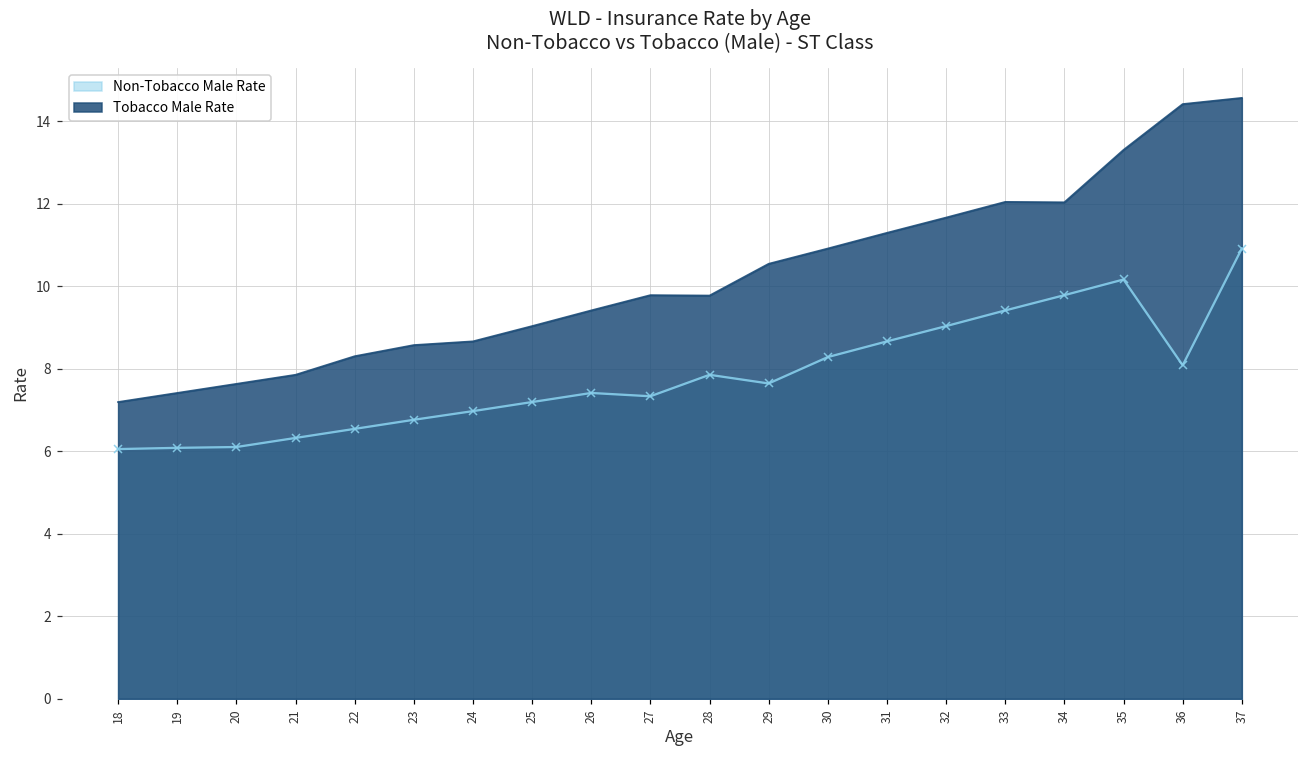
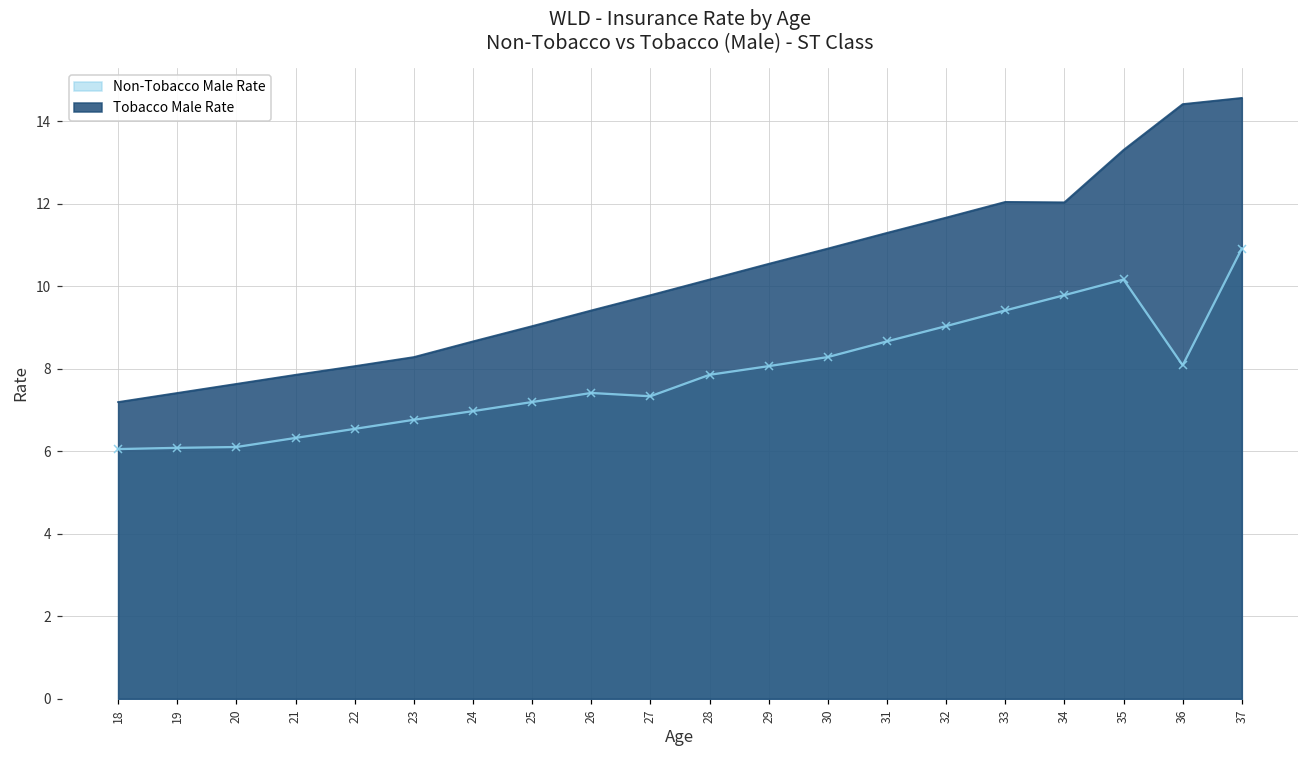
Tobacco Male Rate, 22: 8.3 -> 8.1
Tobacco Male Rate, 23: 8.6 -> 8.3
Tobacco Male Rate, 28: 9.8 -> 10.2
Non-Tobacco Male Rate, 29: 7.6 -> 8.1
